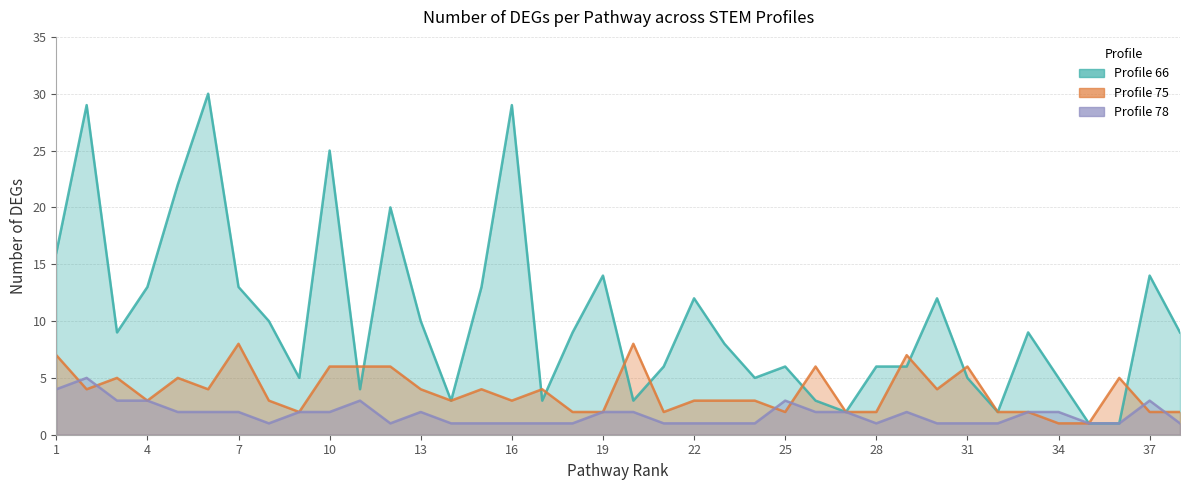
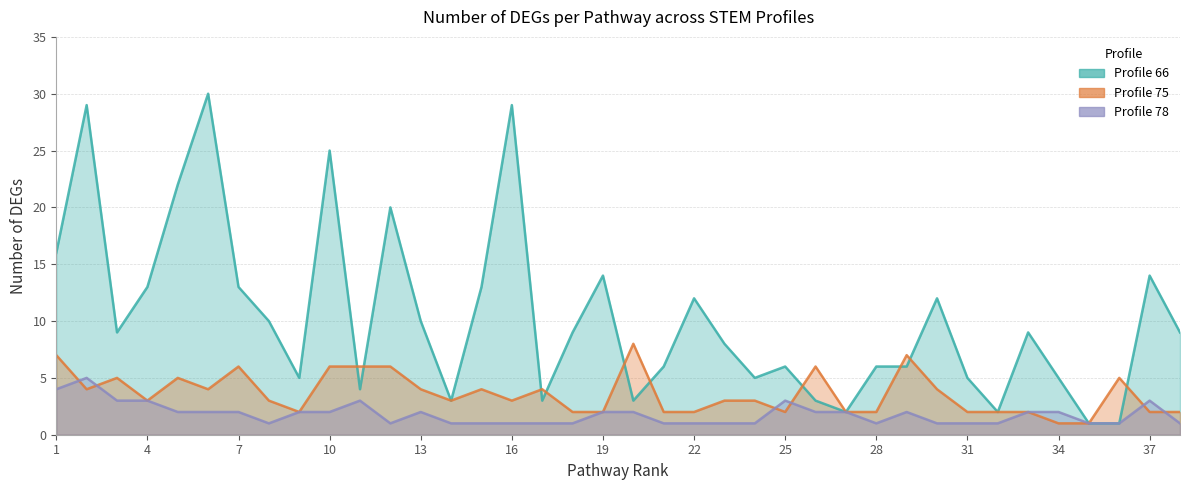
Profile 75, 7: 8 -> 6
Profile 75, 22: 3 -> 2
Profile 75, 31: 6 -> 2
